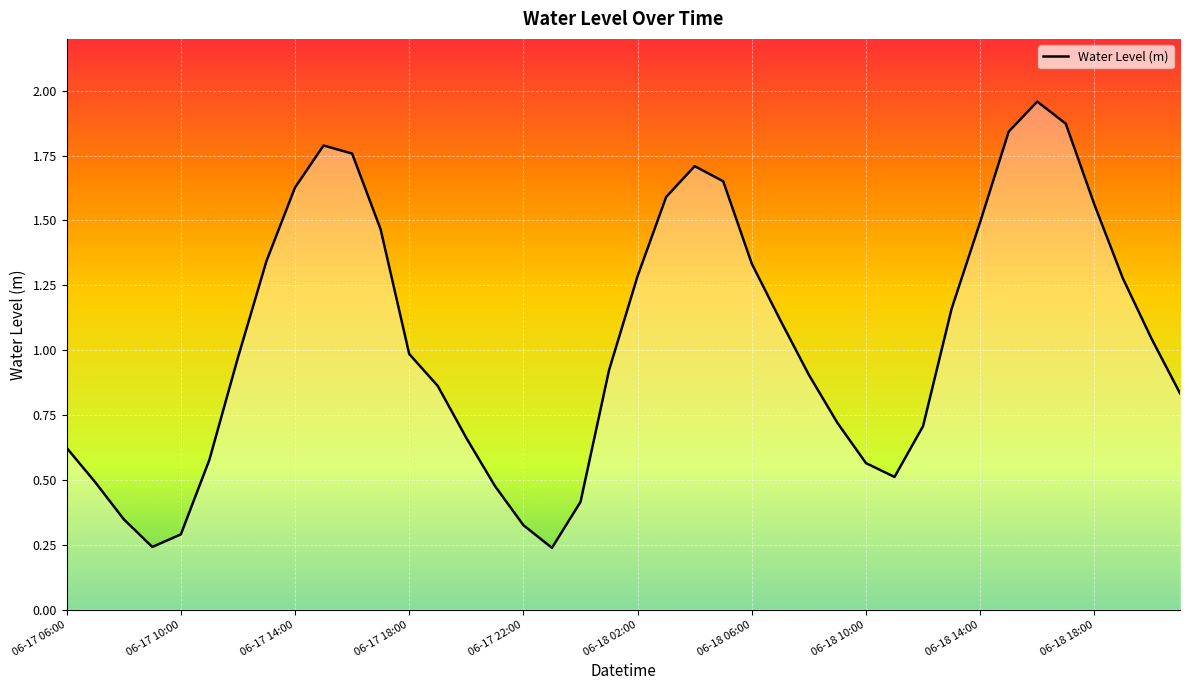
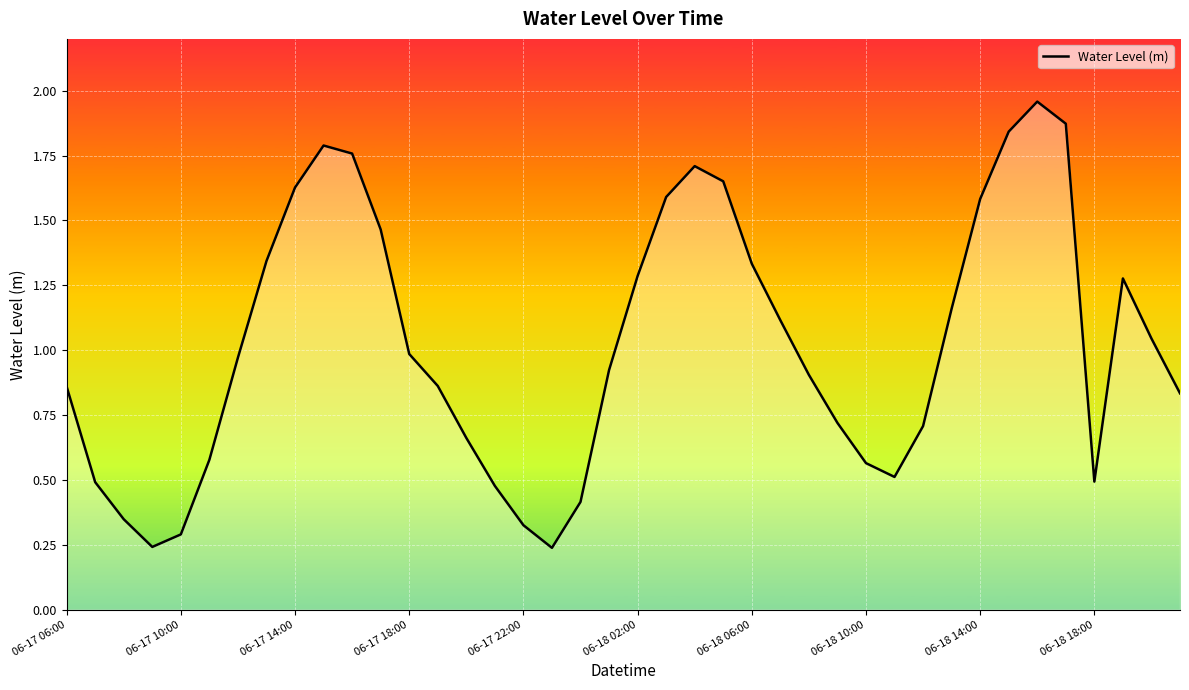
06-17 06:00: 0.62 -> 0.86
06-18 14:00: 1.49 -> 1.58
06-18 18:00: 1.56 -> 0.49
